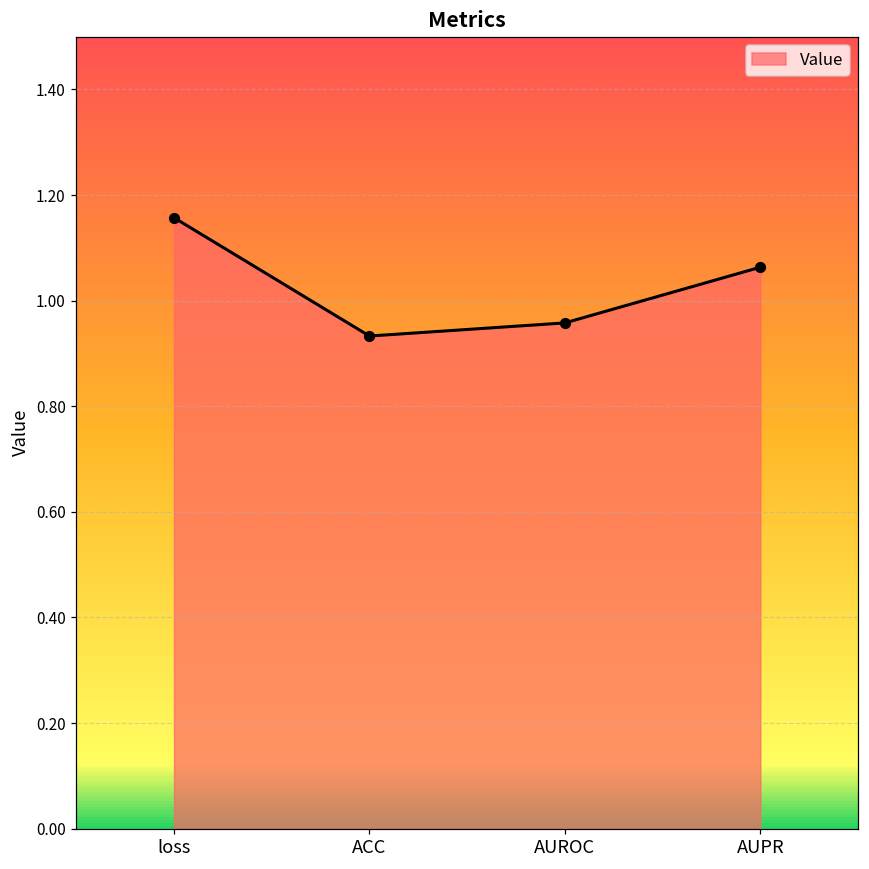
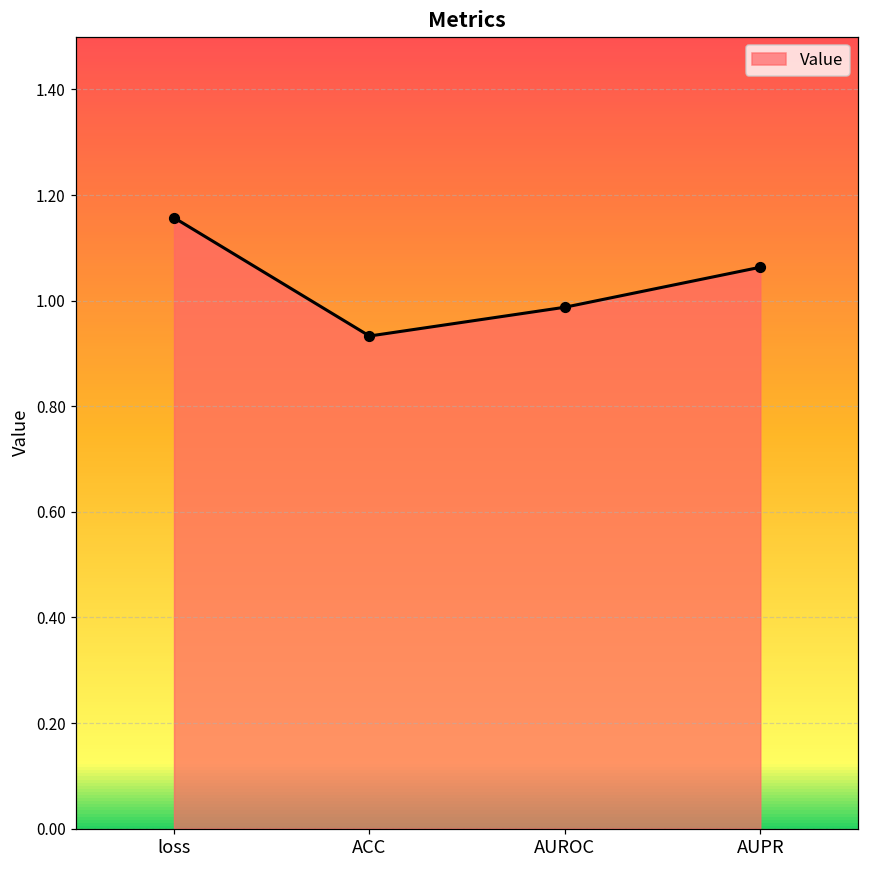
AUROC: 0.96 -> 0.99
